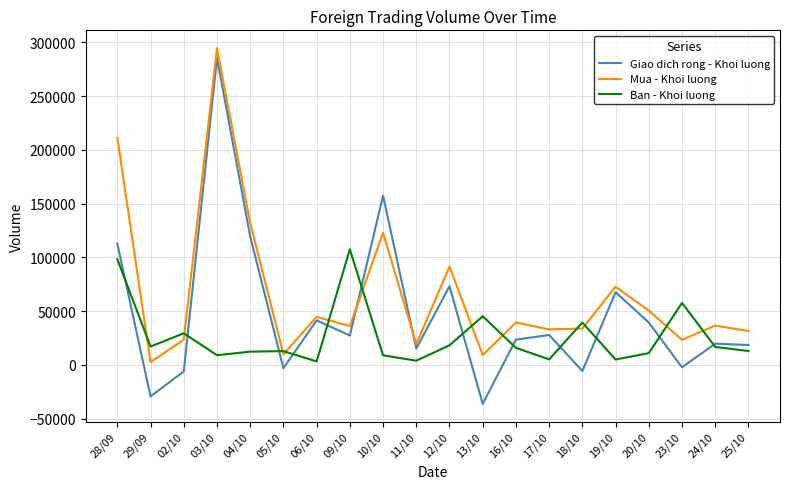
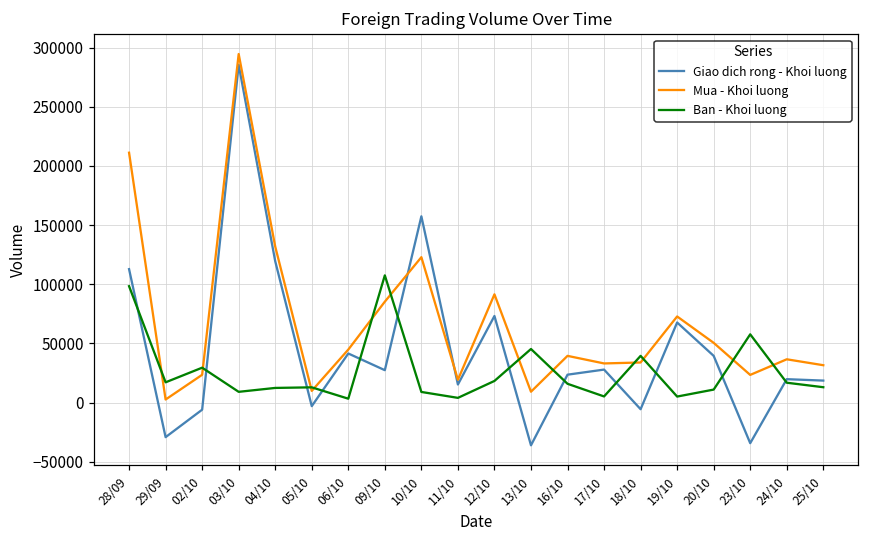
Mua - Khoi luong, 09/10: 36000 -> 85000
Giao dich rong - Khoi luong, 23/10: -2000 -> -34000
